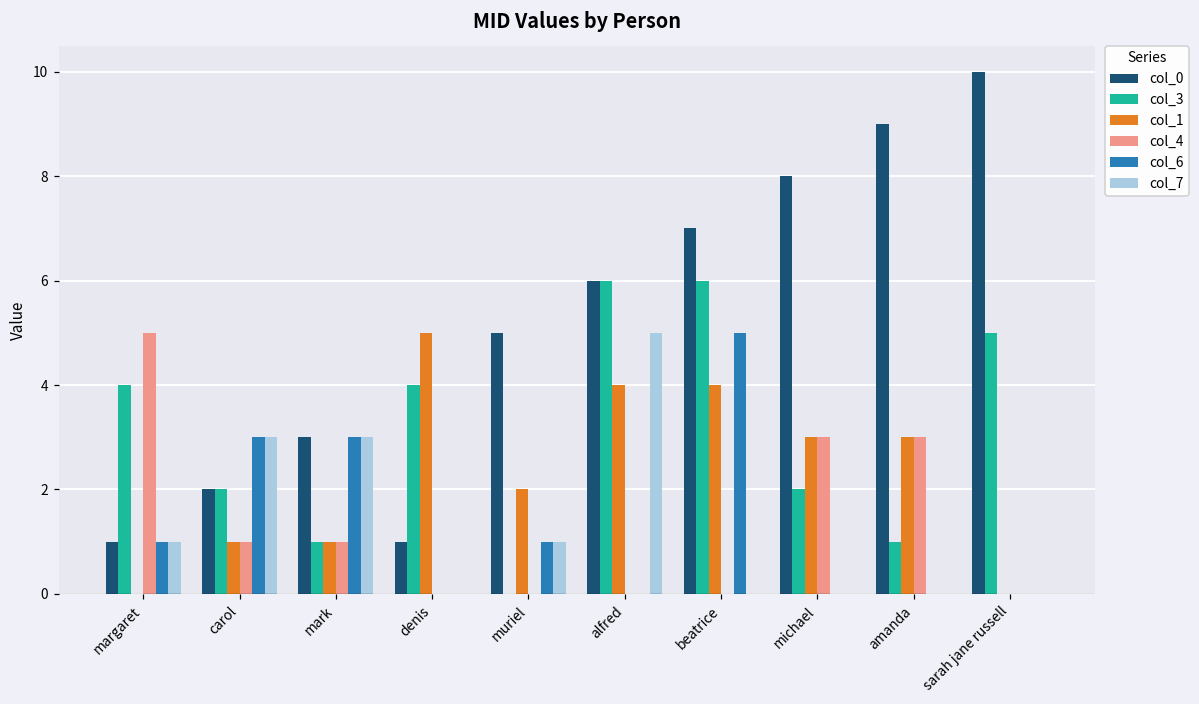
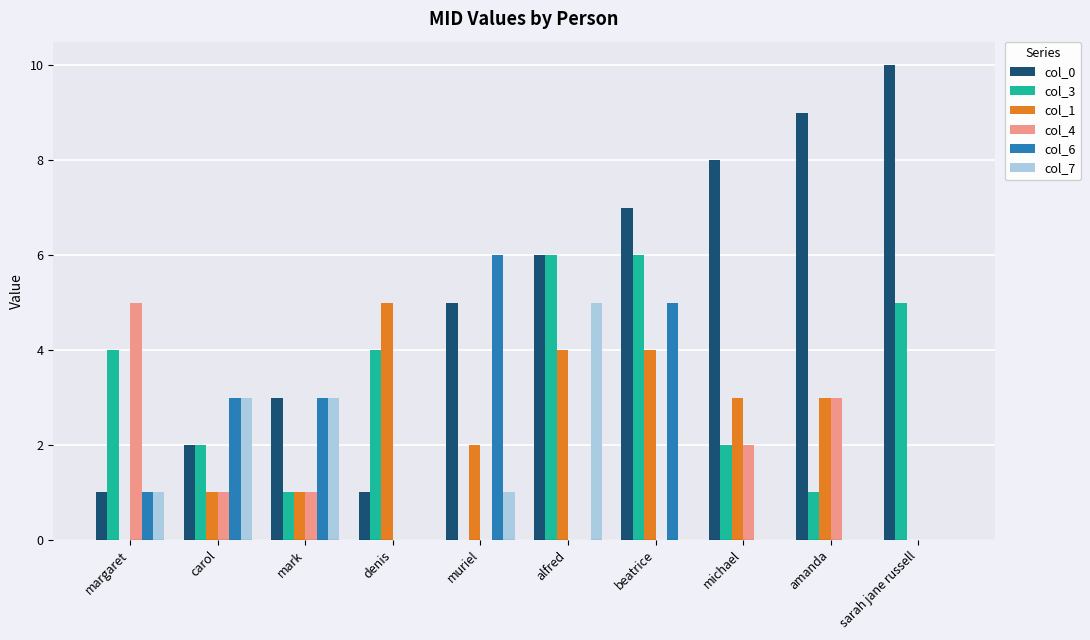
col_6, muriel: 1 -> 6
col_4, michael: 3 -> 2
